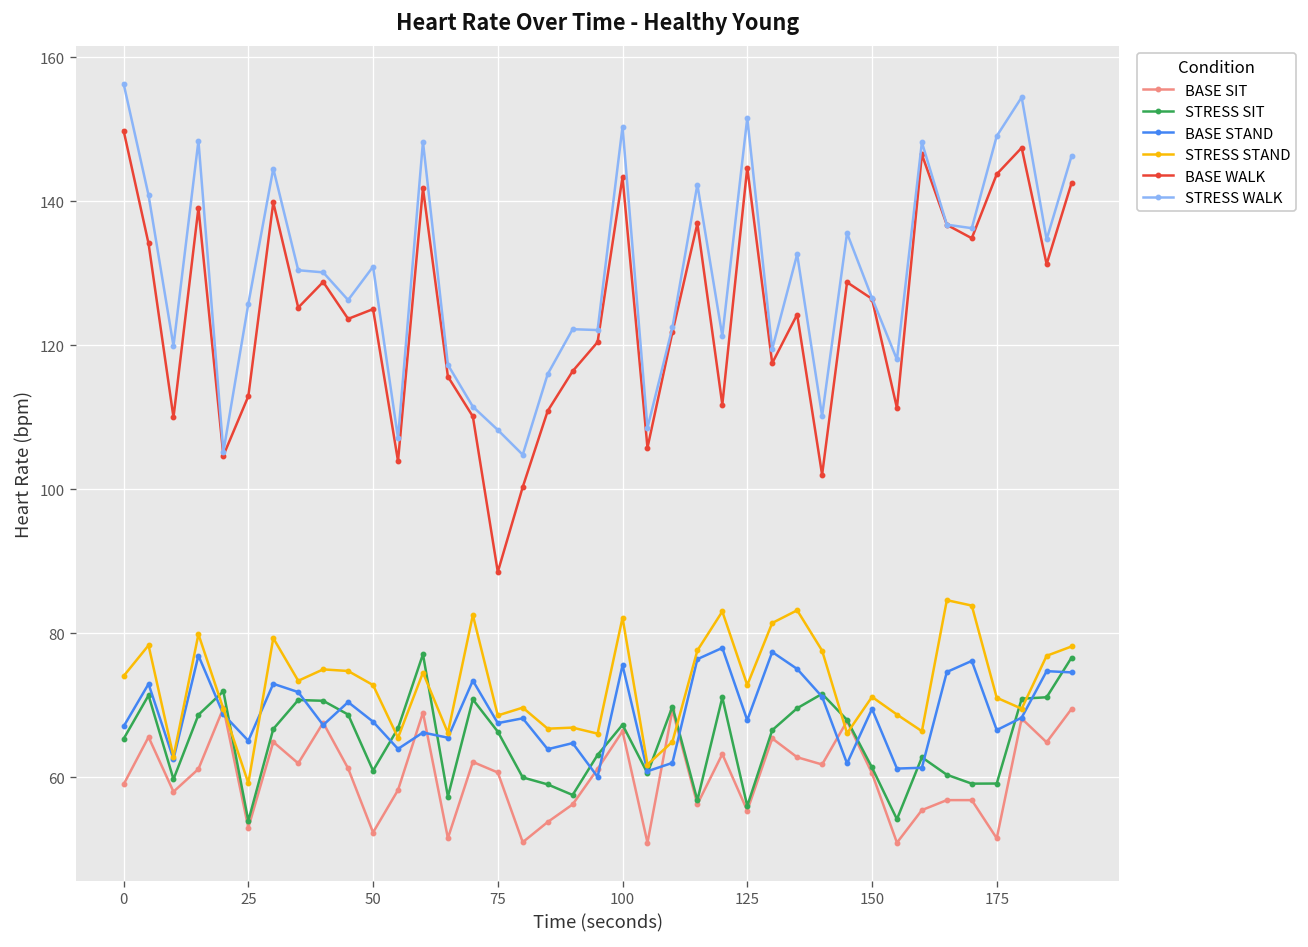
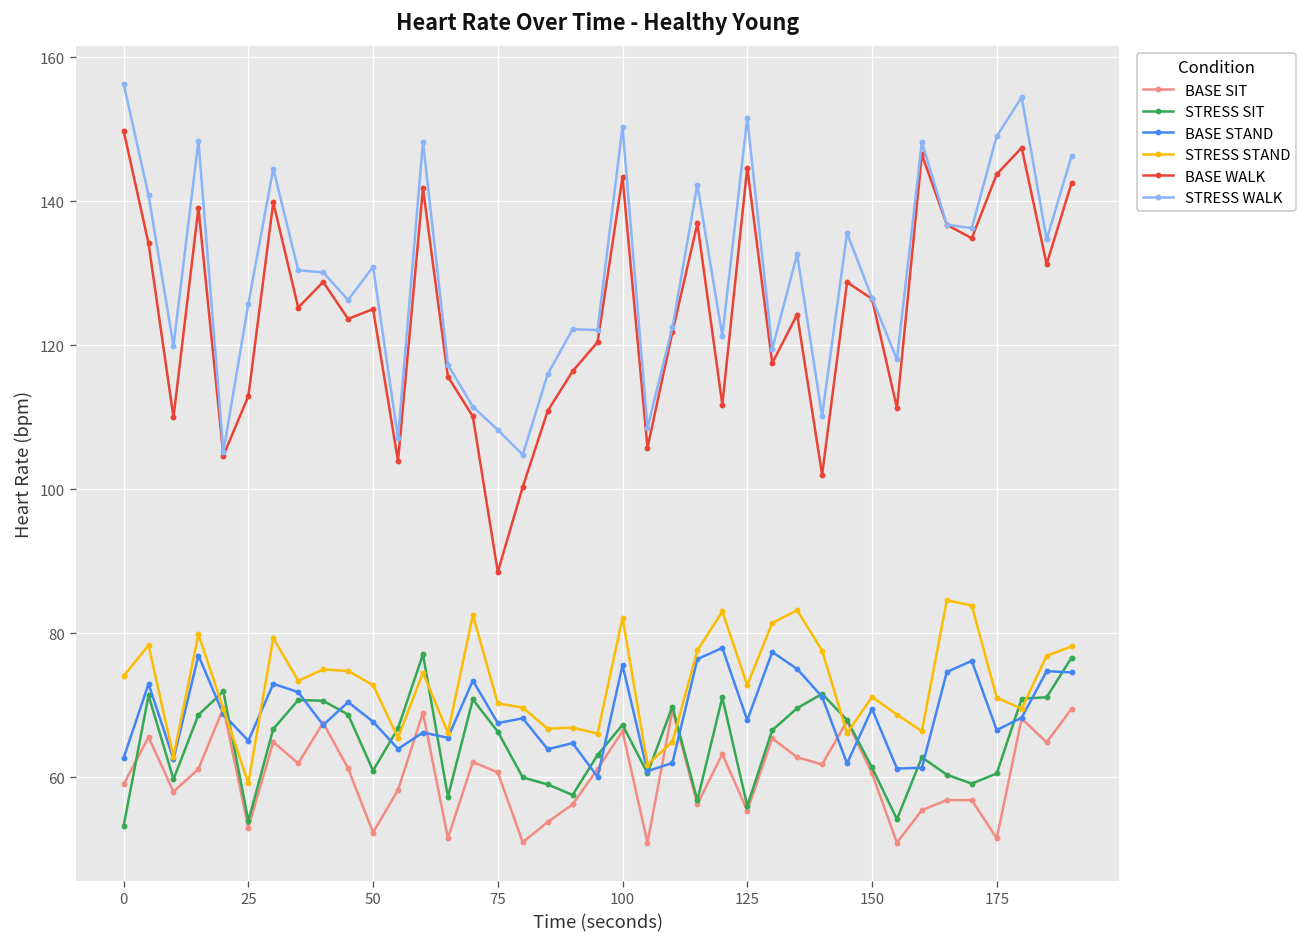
STRESS SIT, 0: 65 -> 53
BASE STAND, 0: 67 -> 63
STRESS STAND, 75: 69 -> 70
STRESS SIT, 175: 59 -> 61
